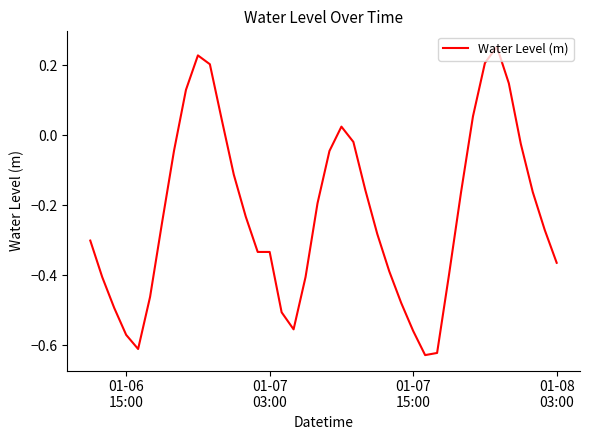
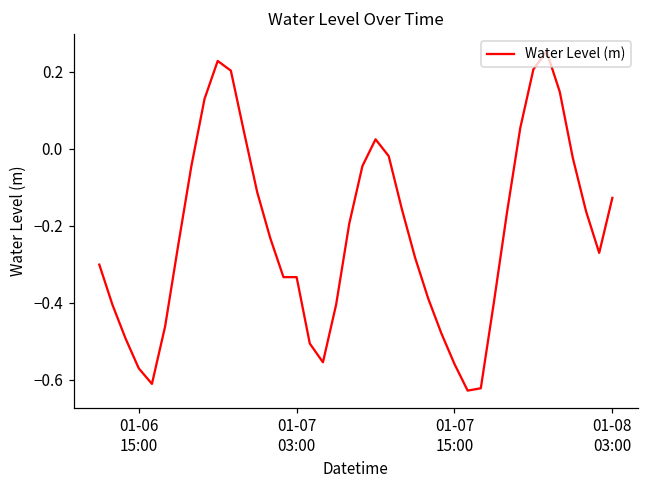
01-08 03:00: -0.36 -> -0.13
